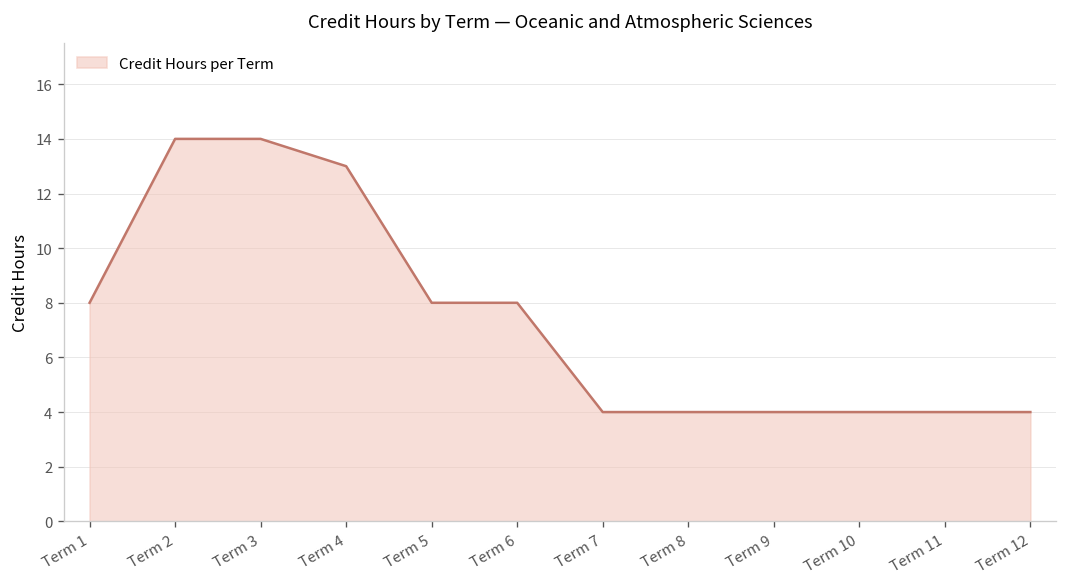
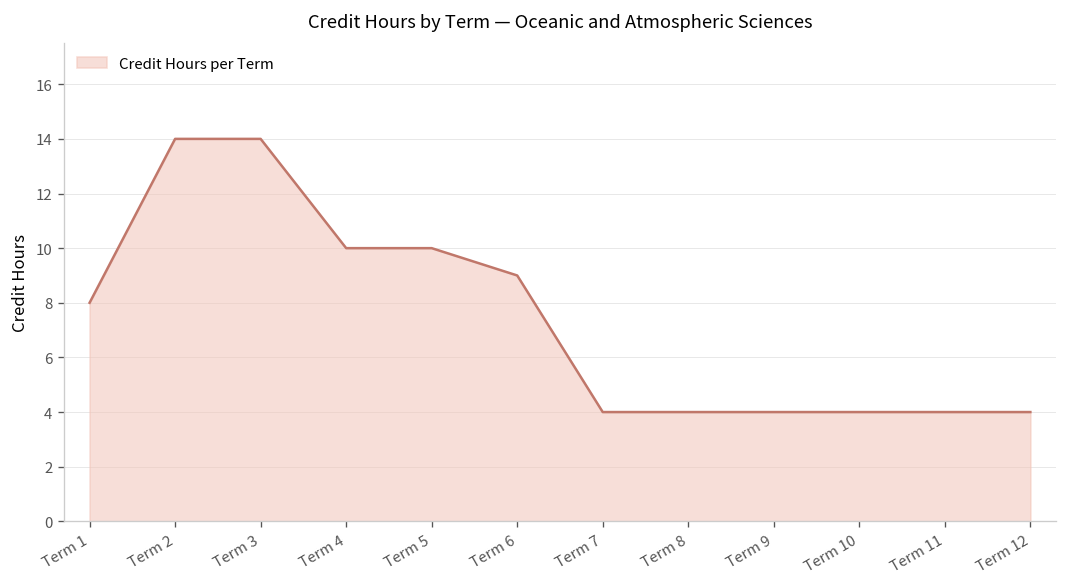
Term 4: 13 -> 10
Term 5: 8 -> 10
Term 6: 8 -> 9
